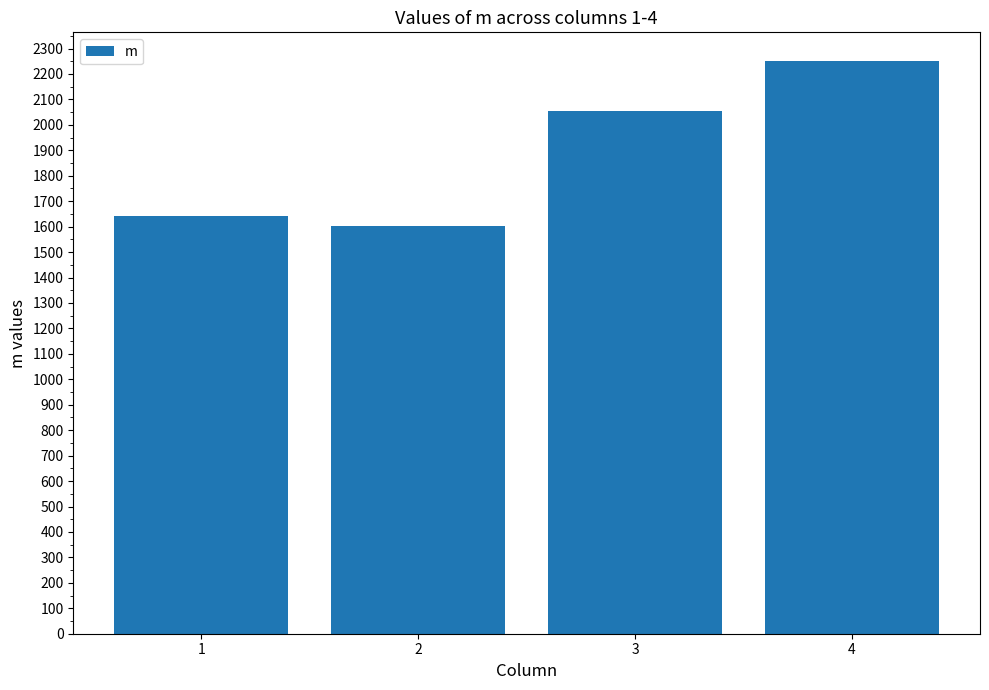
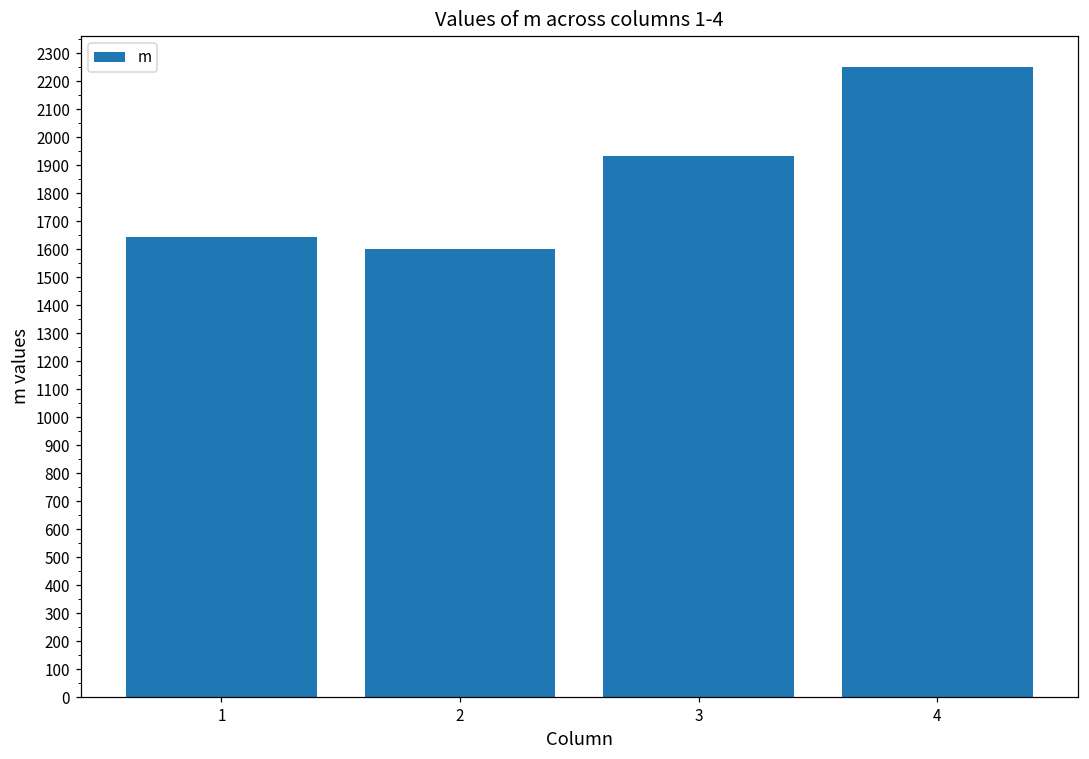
3: 2050 -> 1930
